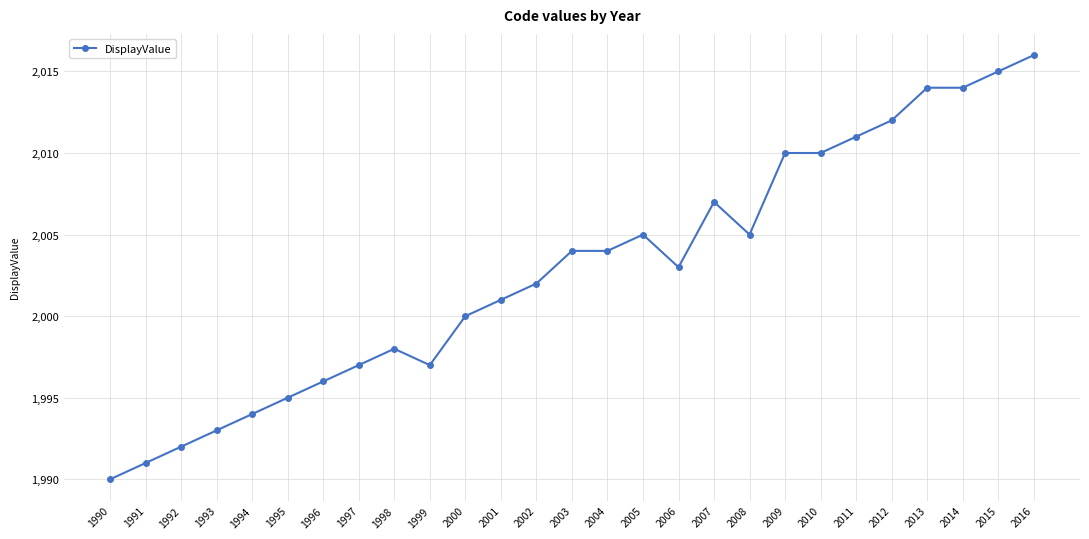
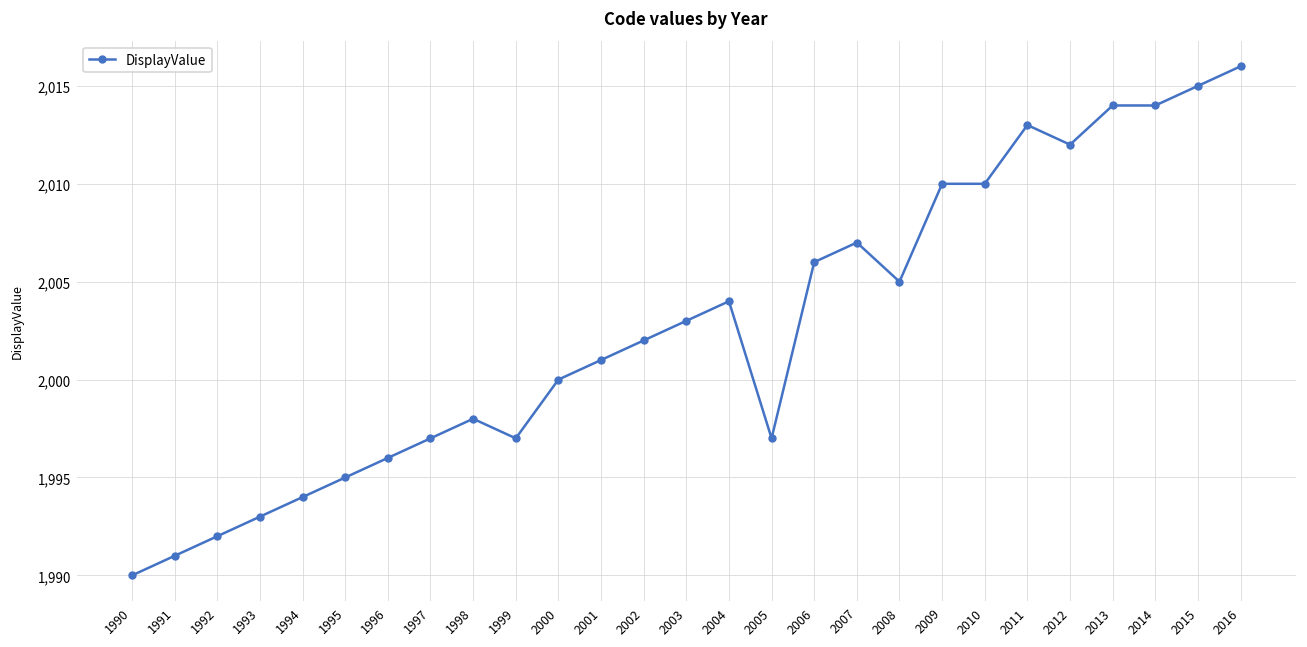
2003: 2,004 -> 2,003
2005: 2,005 -> 1,997
2006: 2,003 -> 2,006
2011: 2,011 -> 2,013
